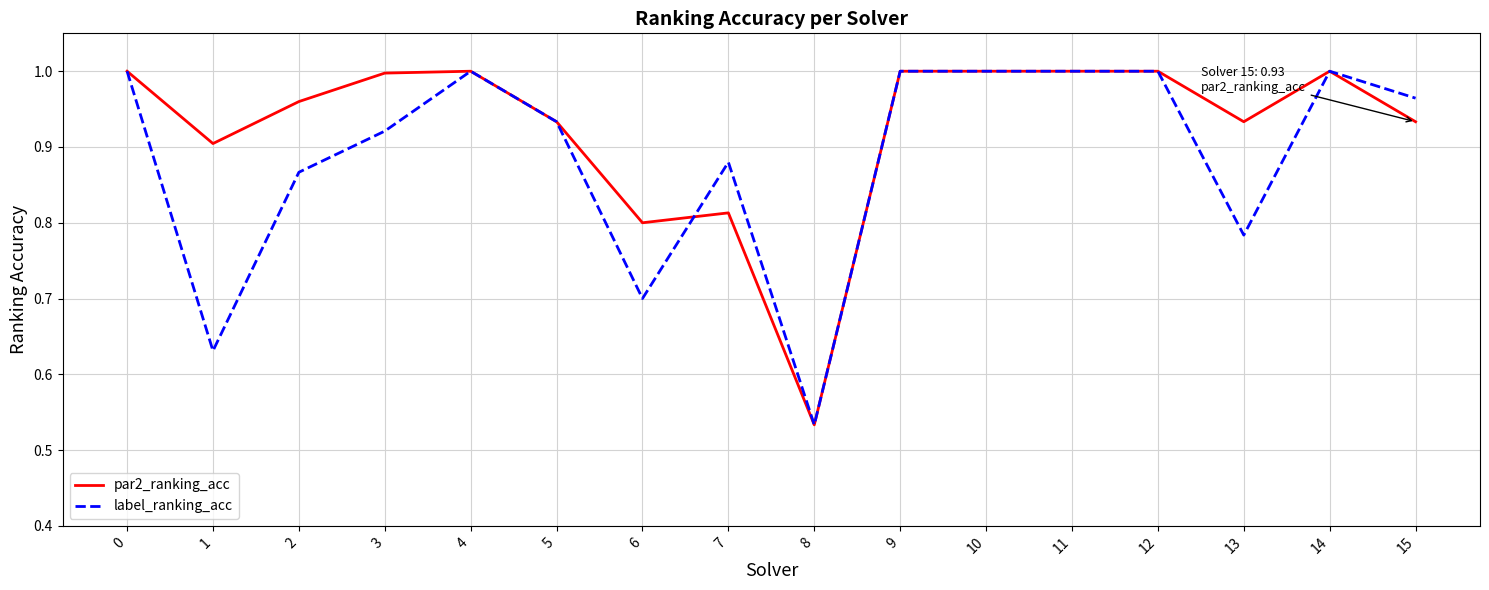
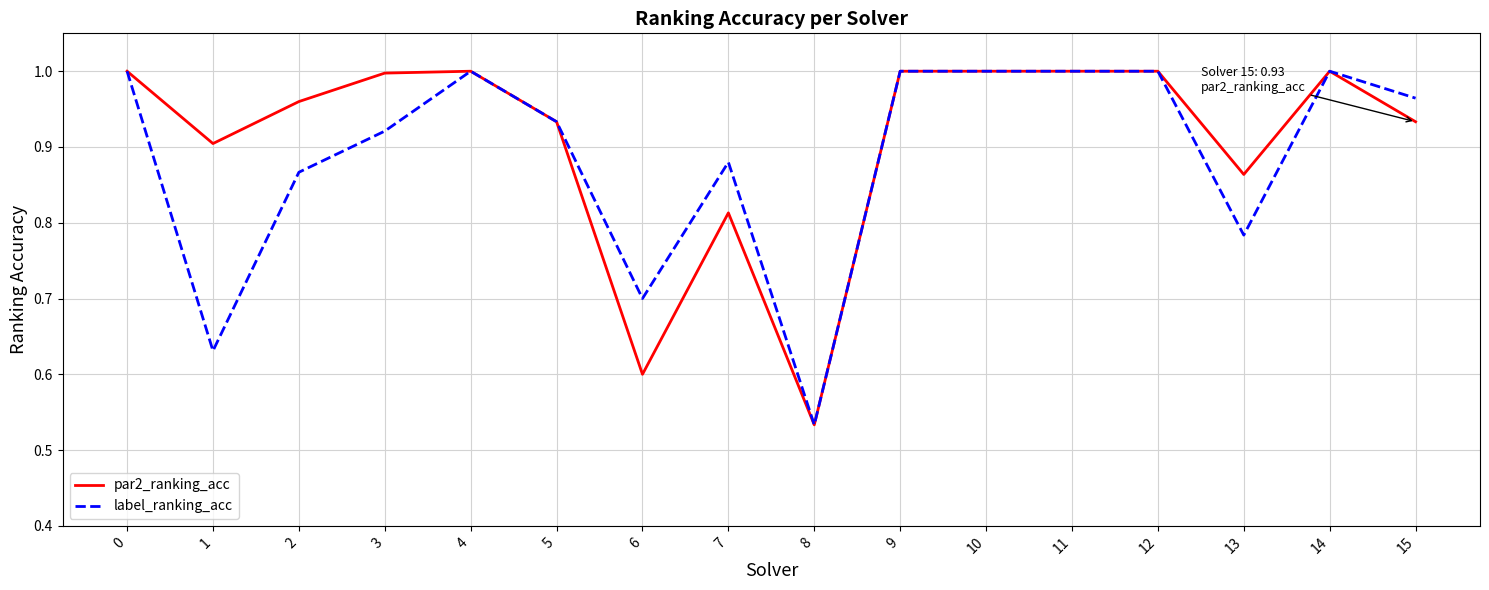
par2_ranking_acc, 6: 0.8 -> 0.6
par2_ranking_acc, 13: 0.93 -> 0.86
